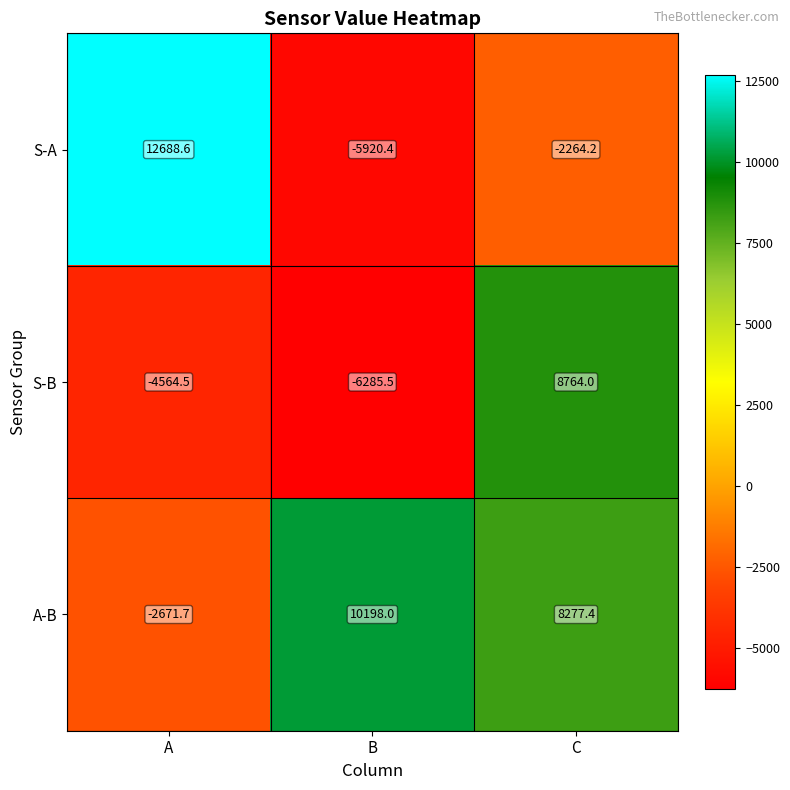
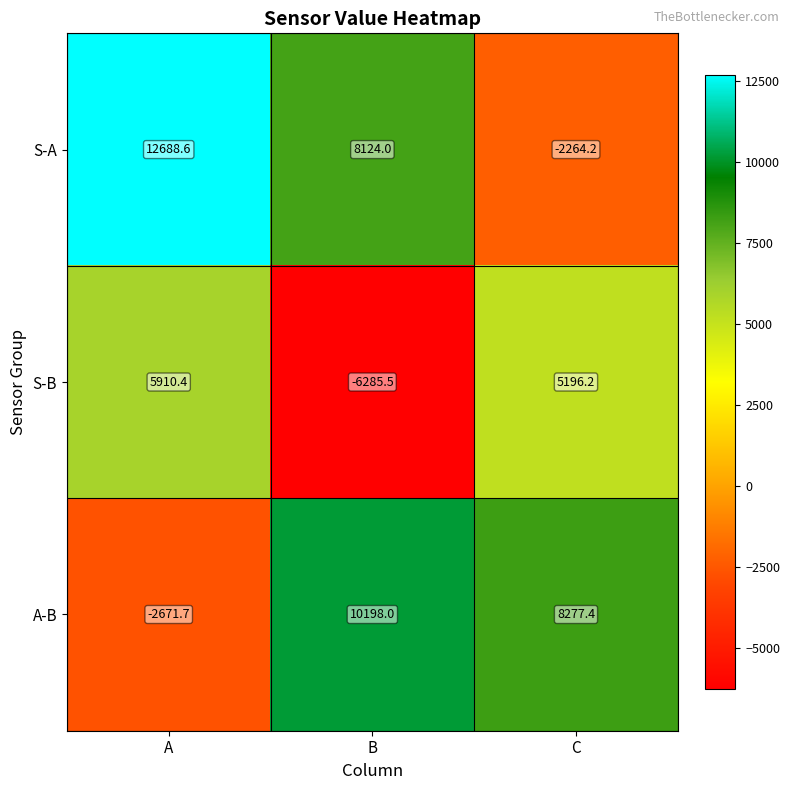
S-A, B: -5920.4 -> 8124.0
S-B, A: -4564.5 -> 5910.4
S-B, C: 8764.0 -> 5196.2
